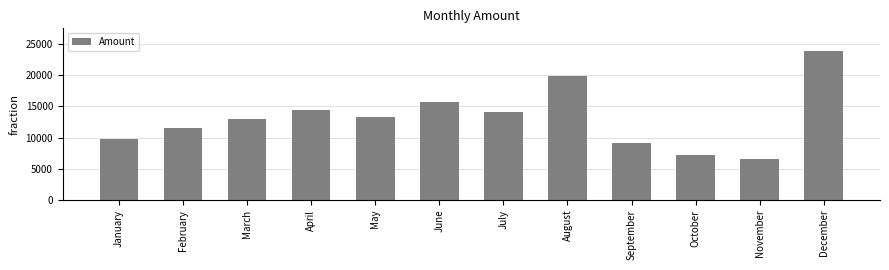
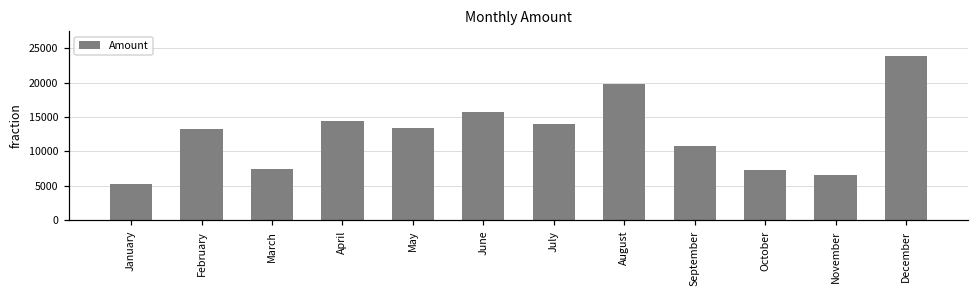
January: 10000 -> 5000
February: 12000 -> 13000
March: 13000 -> 7000
September: 9000 -> 11000
